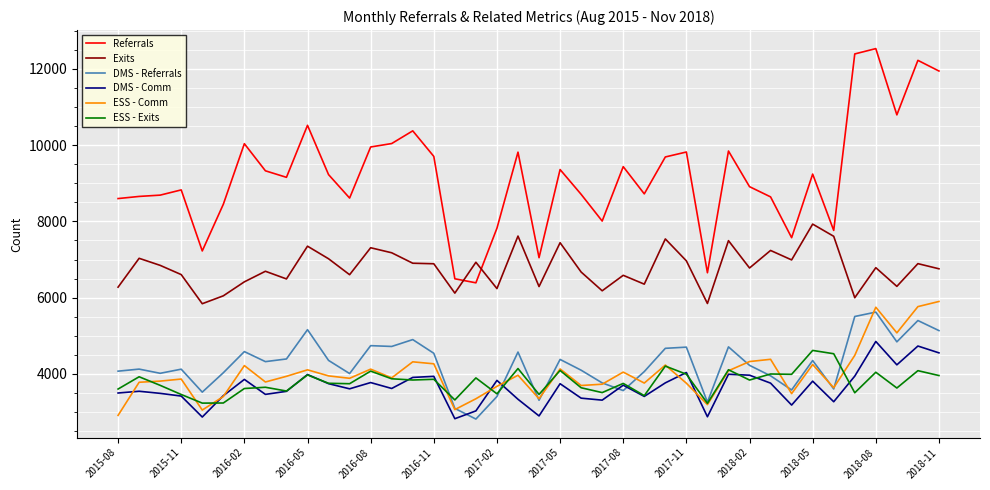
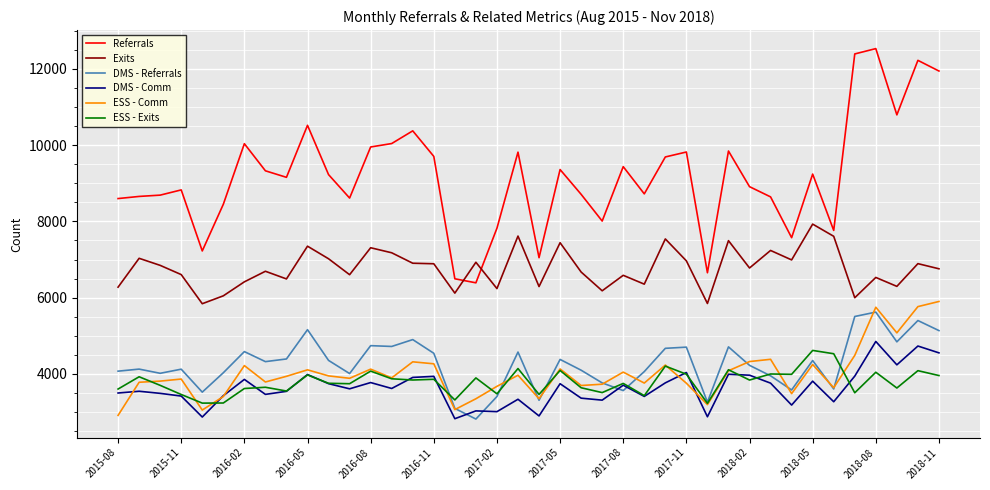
DMS - Comm, 2017-02: 3800 -> 3000
Exits, 2018-08: 6800 -> 6500
